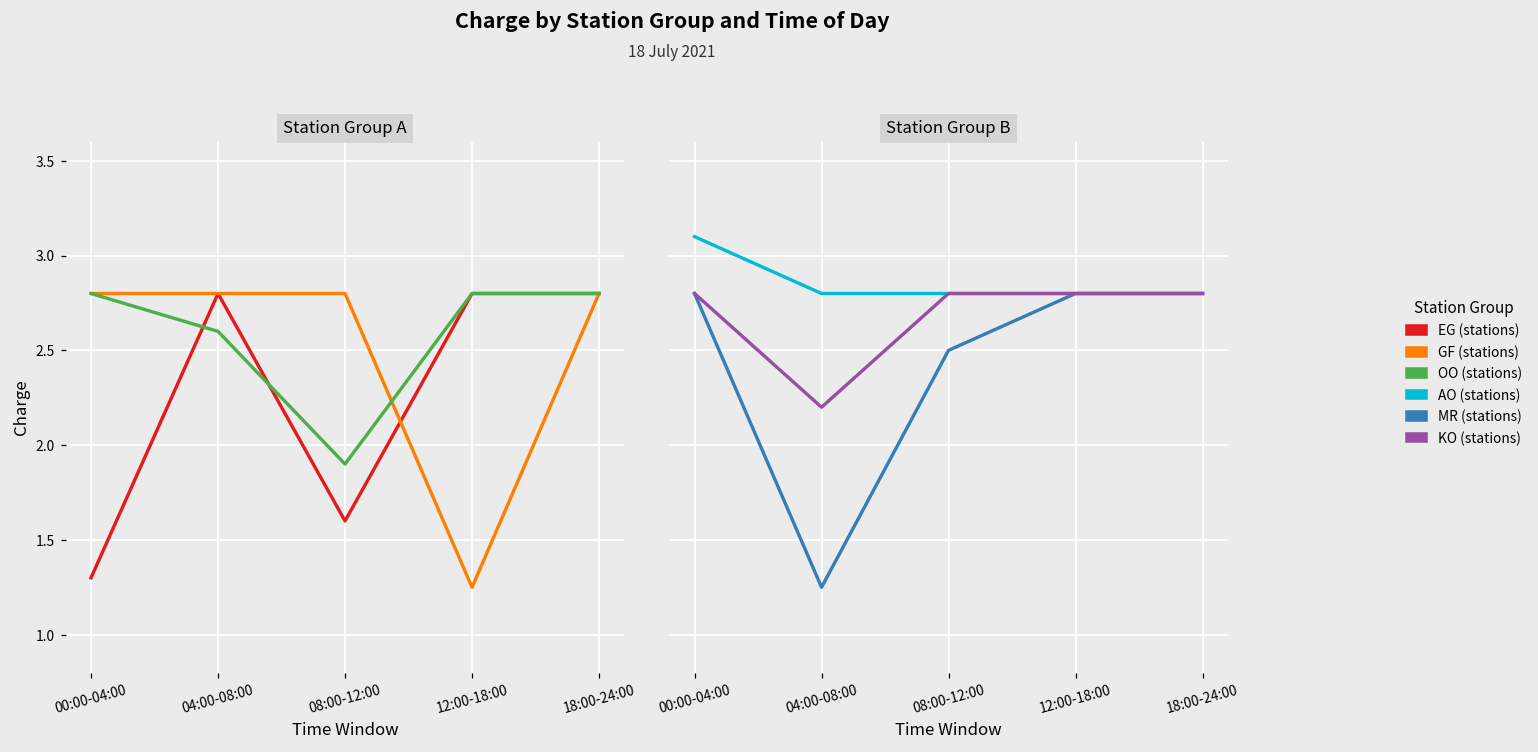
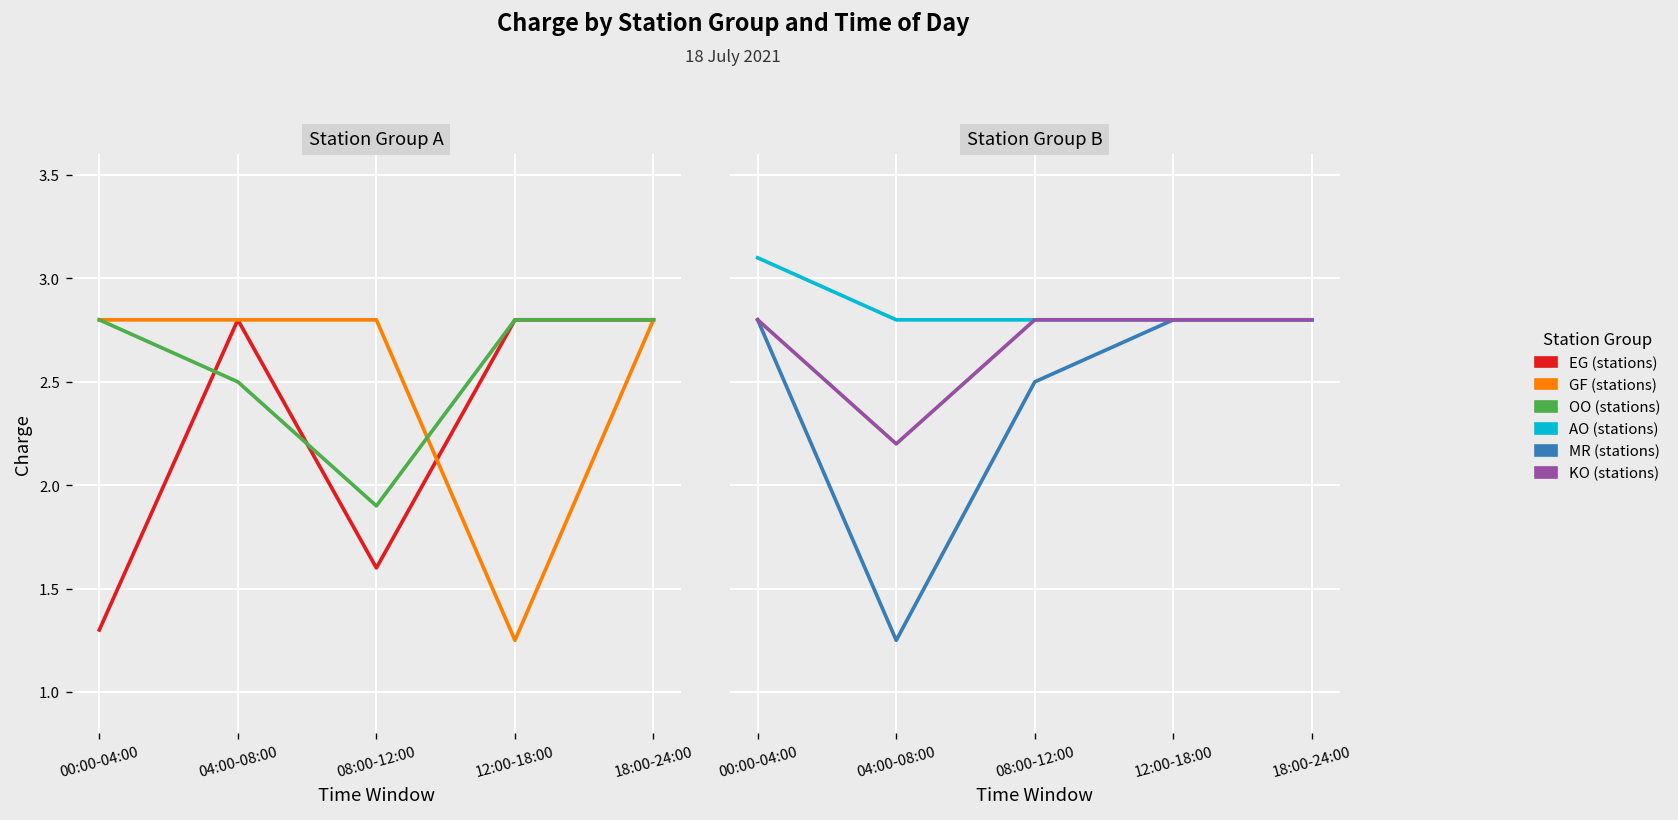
Station Group A, OO (stations), 04:00-08:00: 2.6 -> 2.5
